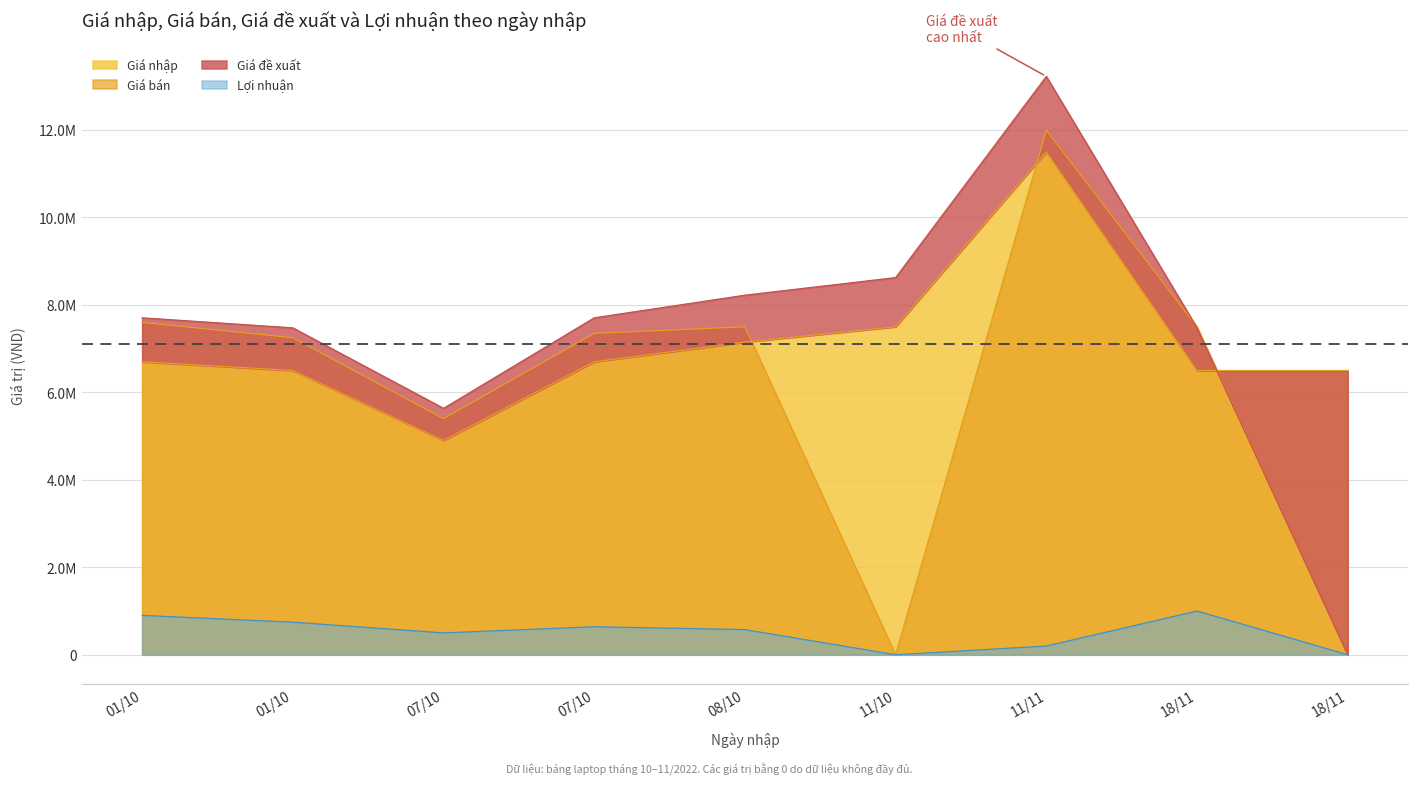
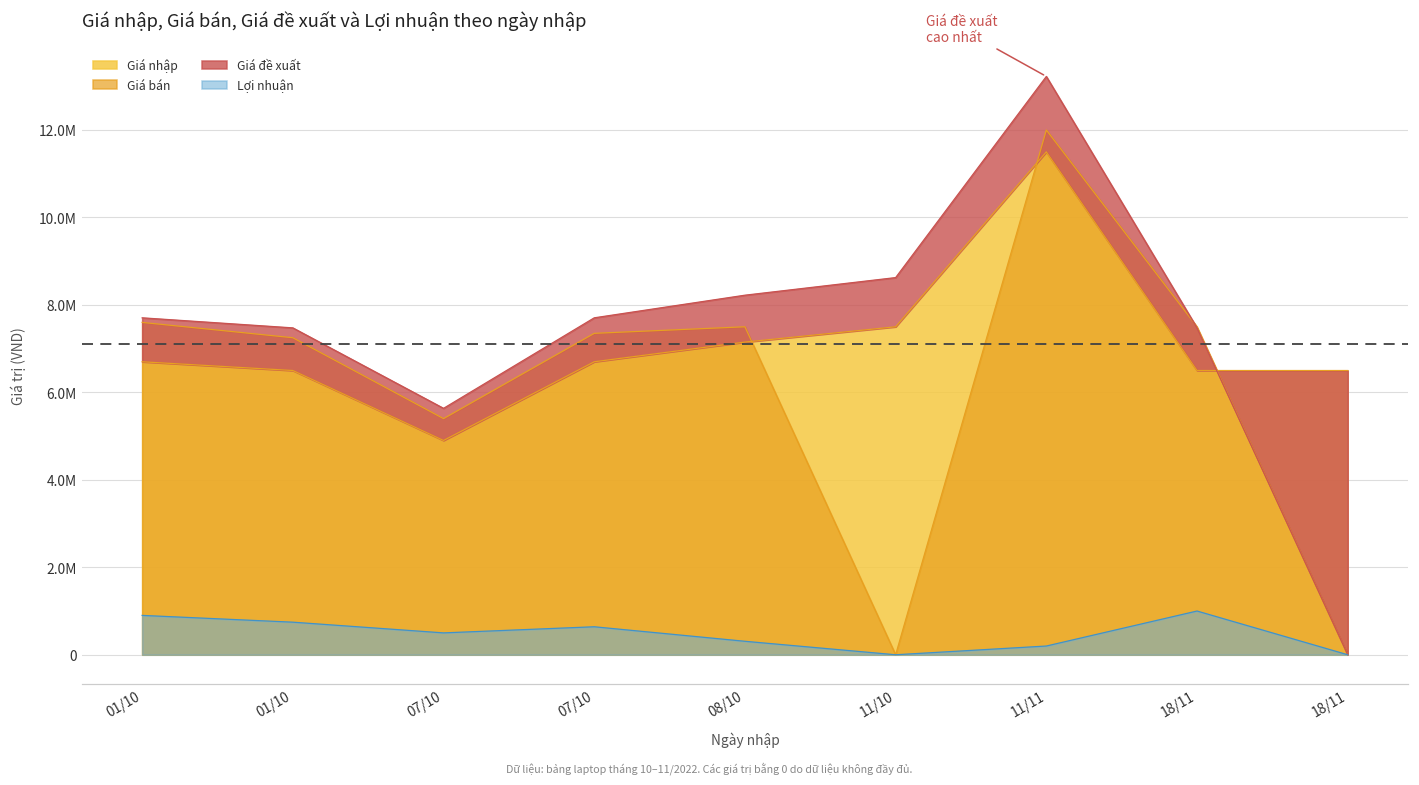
Lợi nhuận, 08/10: 600000 -> 300000
